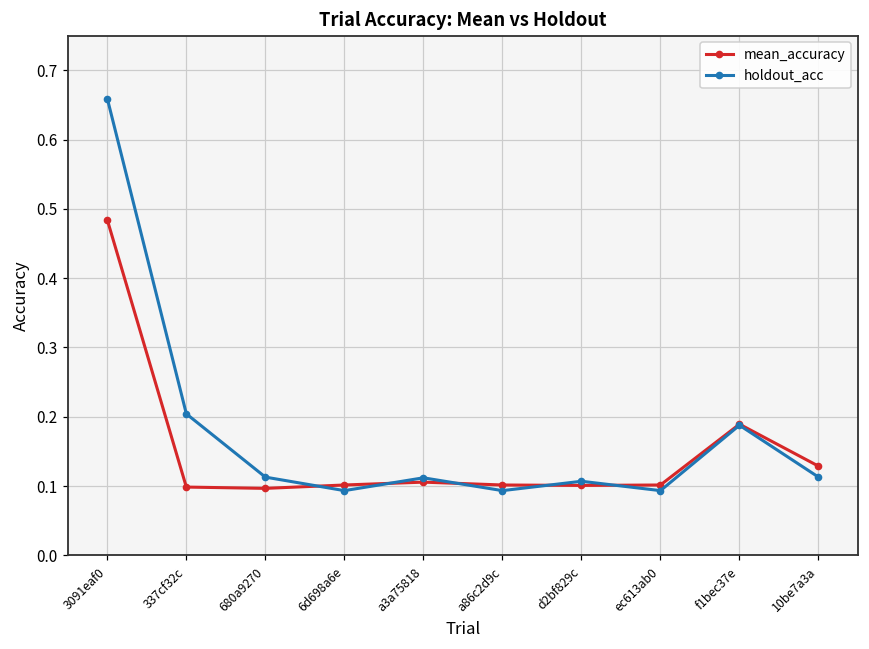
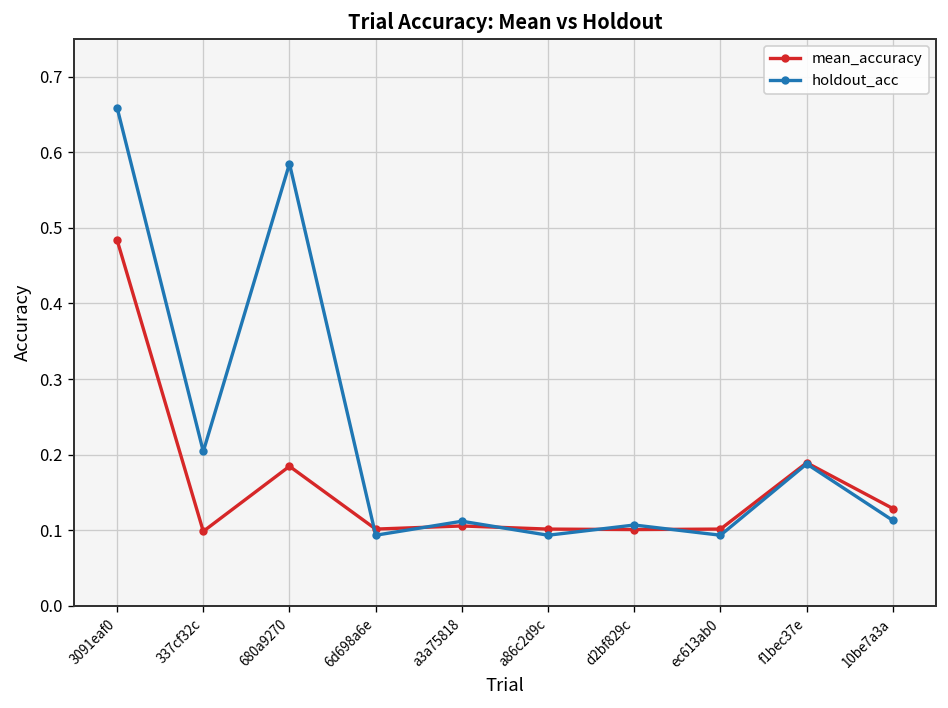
mean_accuracy, 680a9270: 0.10 -> 0.18
holdout_acc, 680a9270: 0.11 -> 0.58
